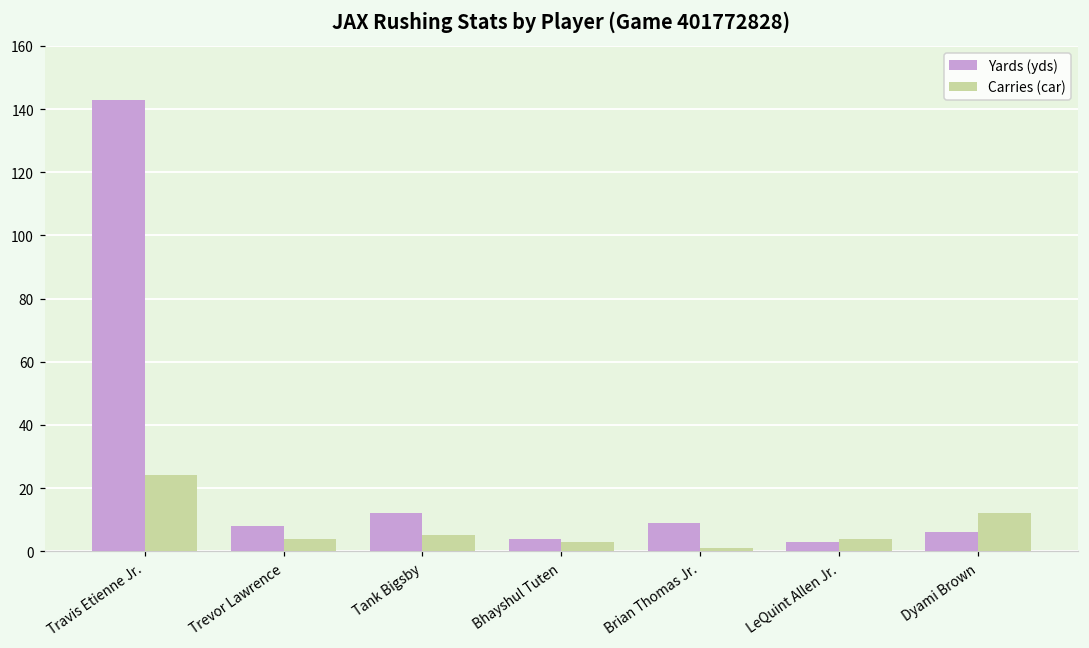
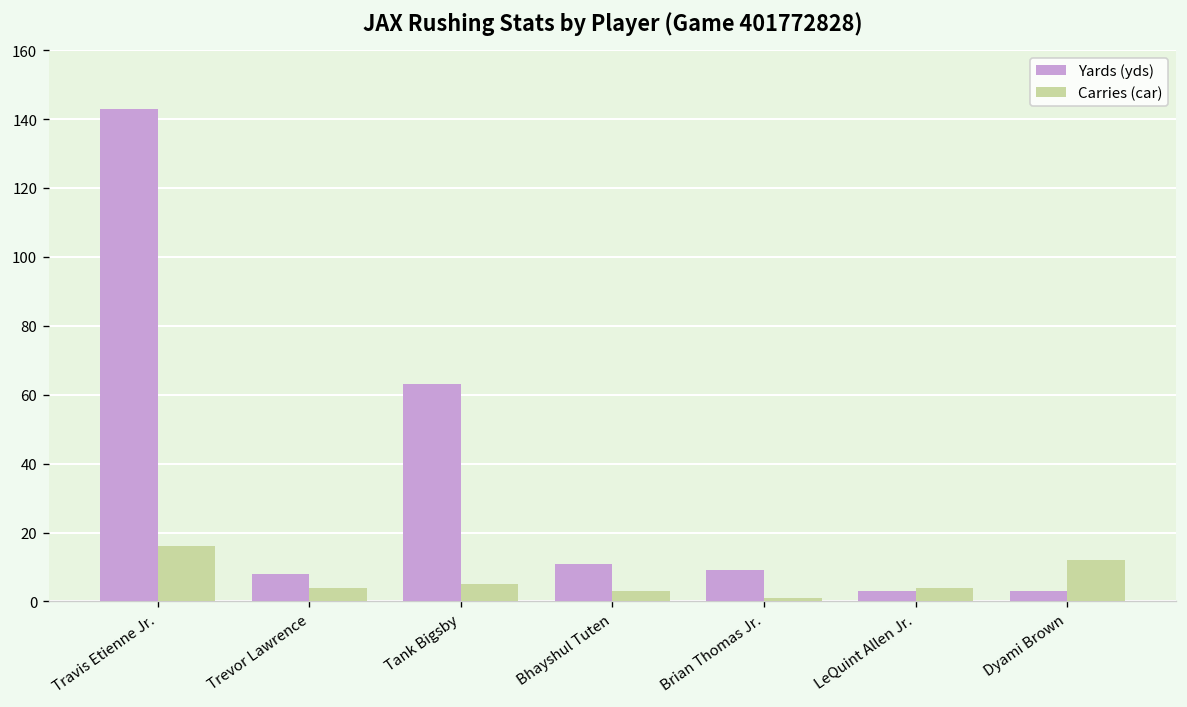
Carries (car), Travis Etienne Jr.: 24 -> 16
Yards (yds), Tank Bigsby: 12 -> 63
Yards (yds), Bhayshul Tuten: 4 -> 11
Yards (yds), Dyami Brown: 6 -> 3
